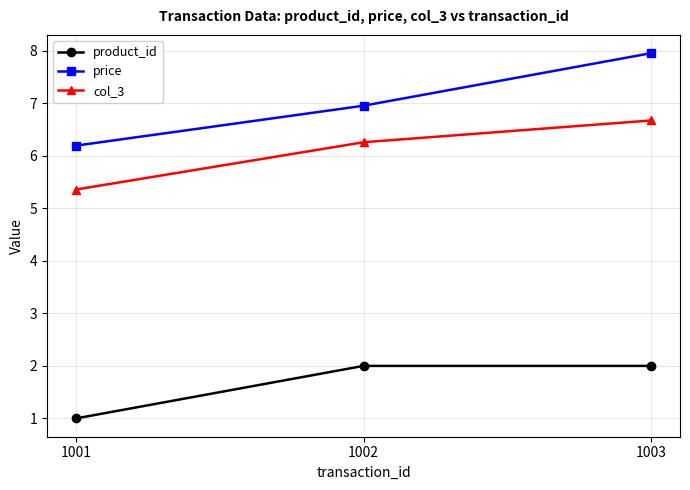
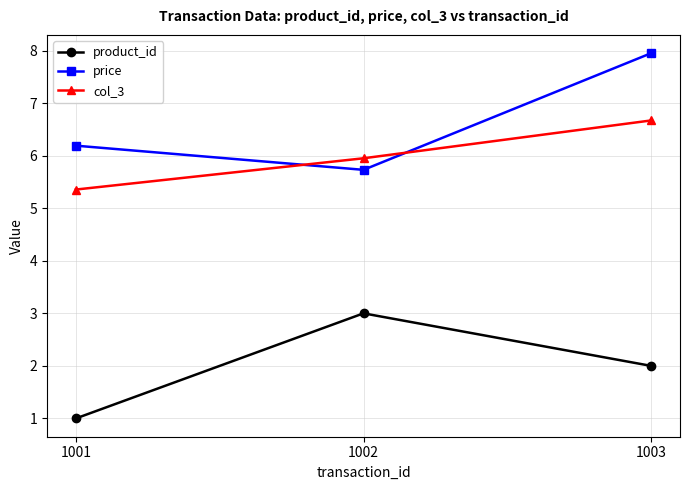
product_id, 1002: 2 -> 3
price, 1002: 7.0 -> 5.7
col_3, 1002: 6.3 -> 6.0
